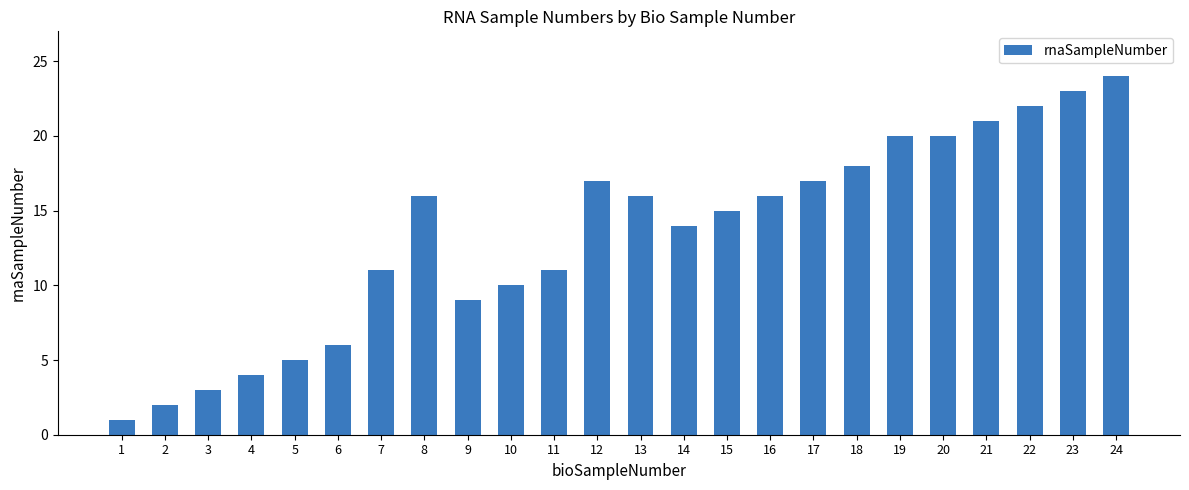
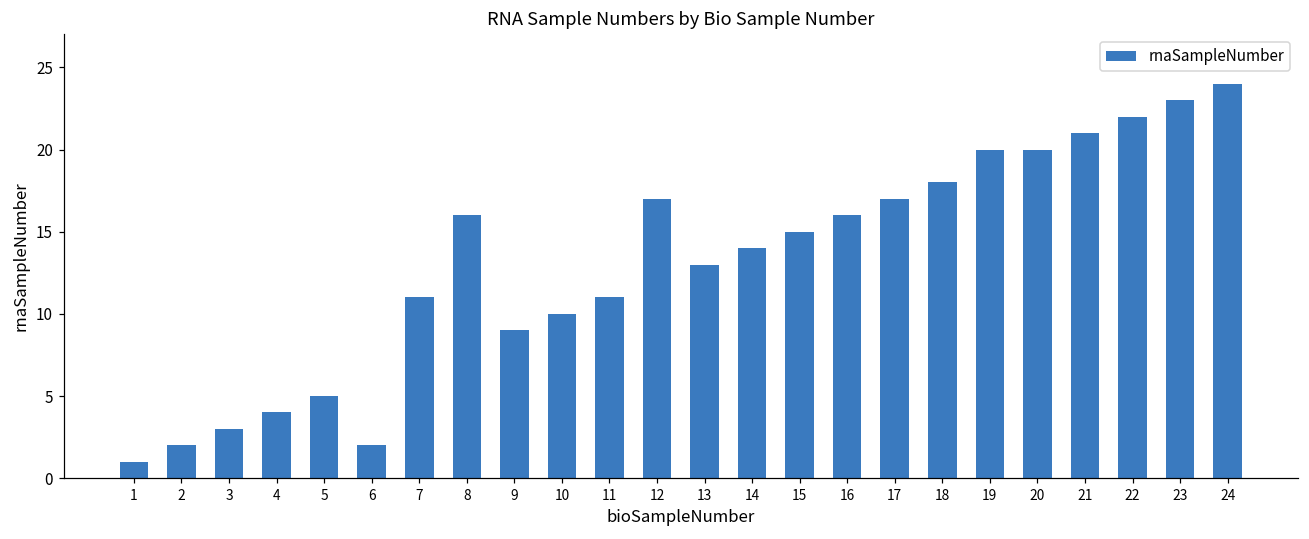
6: 6 -> 2
13: 16 -> 13
